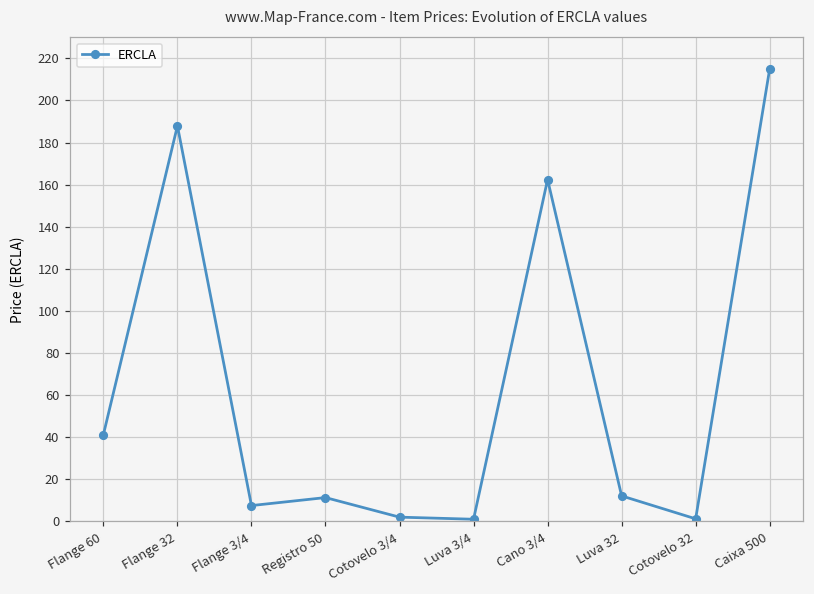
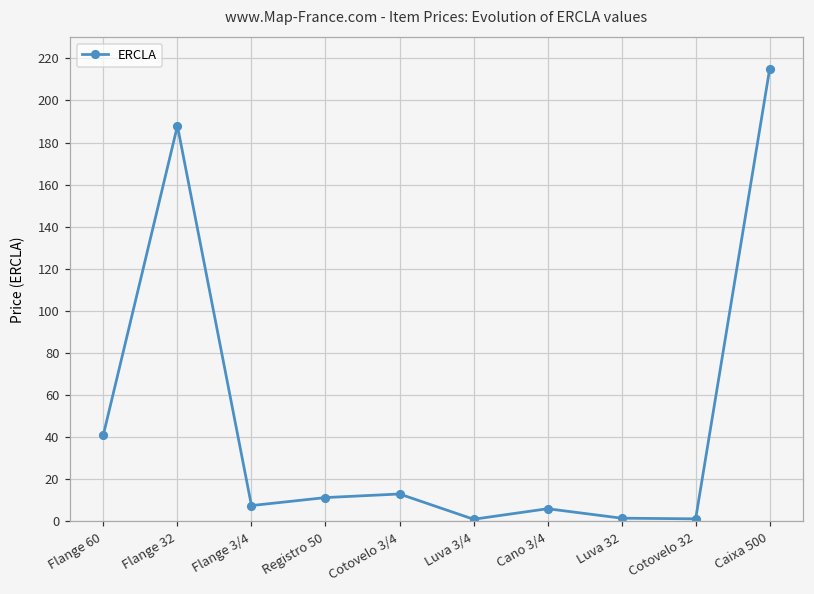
Cotovelo 3/4: 2 -> 13
Cano 3/4: 162 -> 6
Luva 32: 12 -> 2
